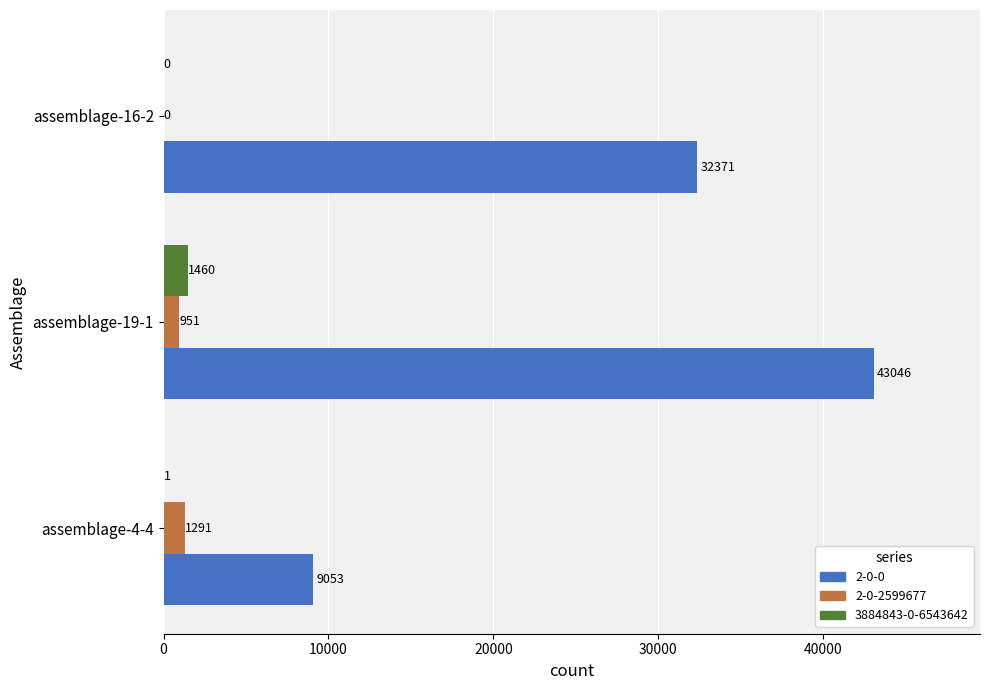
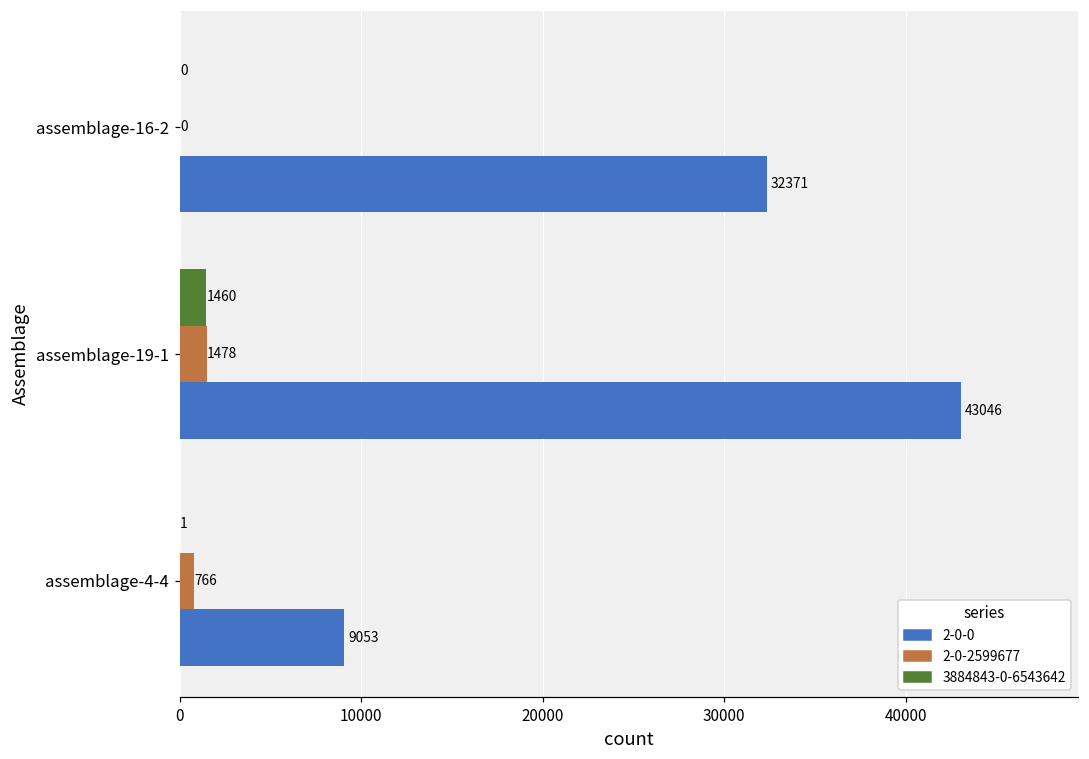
2-0-2599677, assemblage-19-1: 951 -> 1478
2-0-2599677, assemblage-4-4: 1291 -> 766
